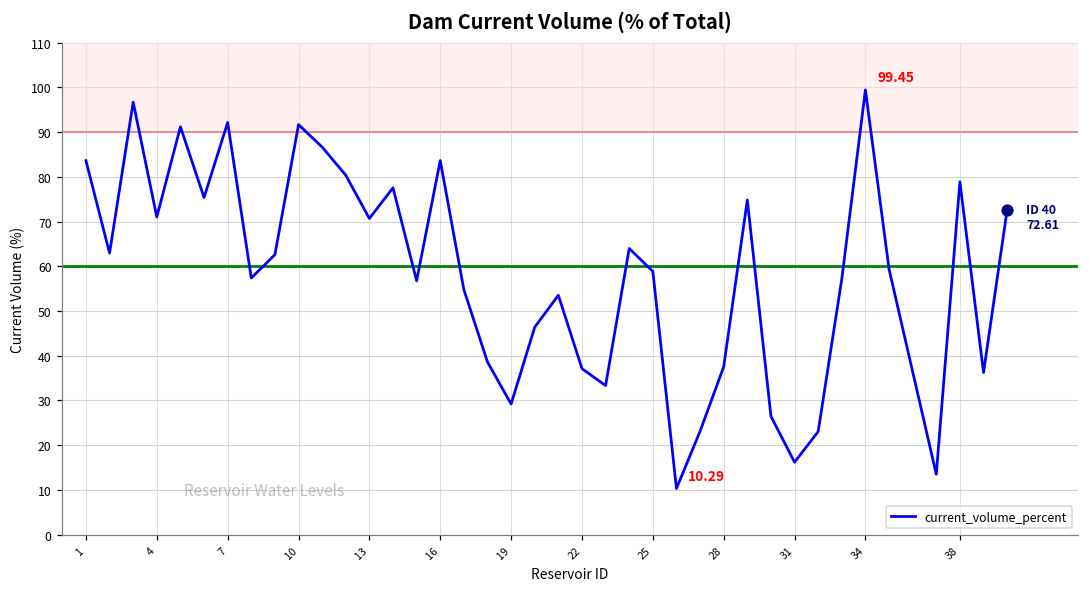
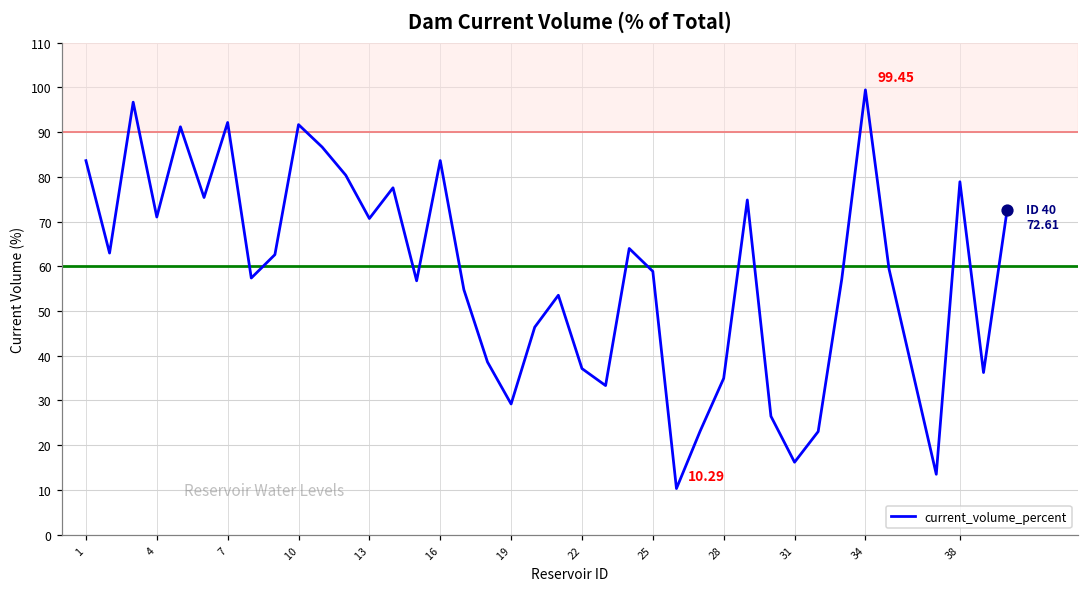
current_volume_percent, 28: 38 -> 35
